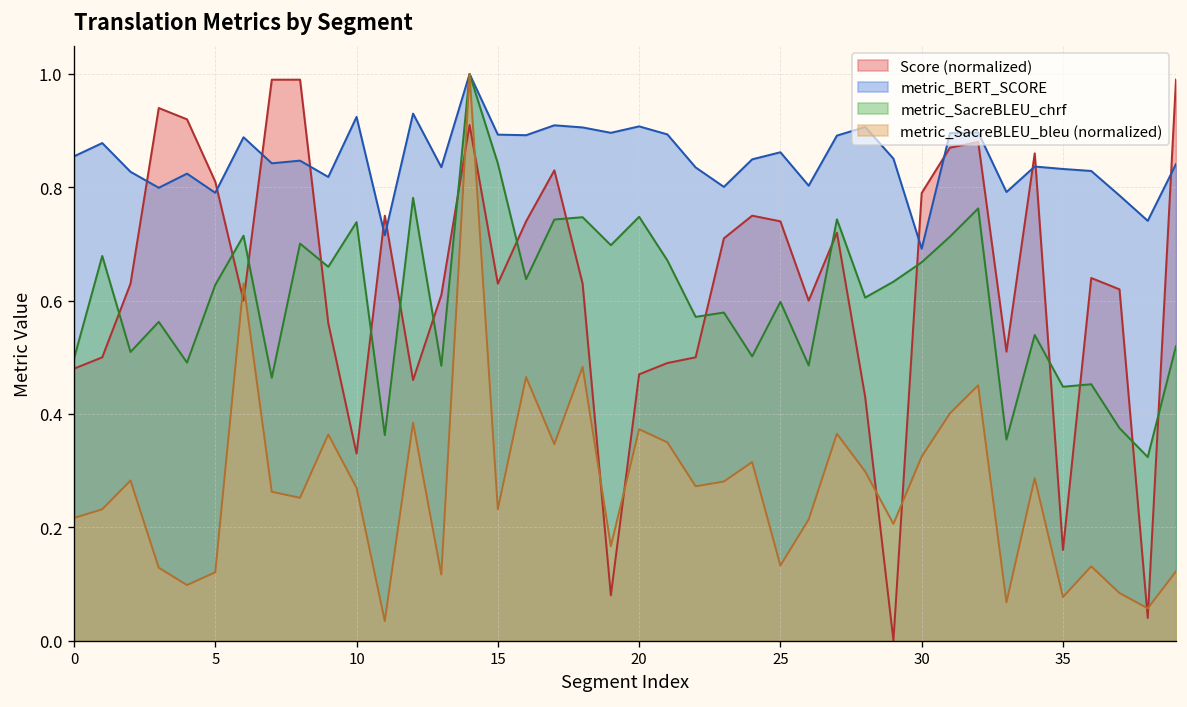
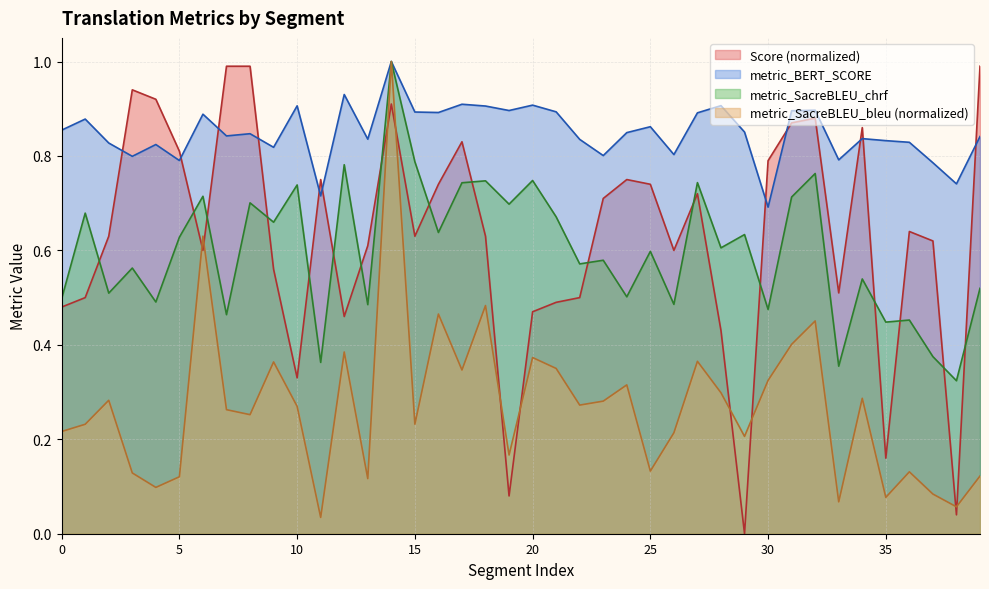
metric_BERT_SCORE, 10: 0.92 -> 0.91
metric_SacreBLEU_chrf, 15: 0.84 -> 0.79
metric_SacreBLEU_chrf, 30: 0.67 -> 0.48
